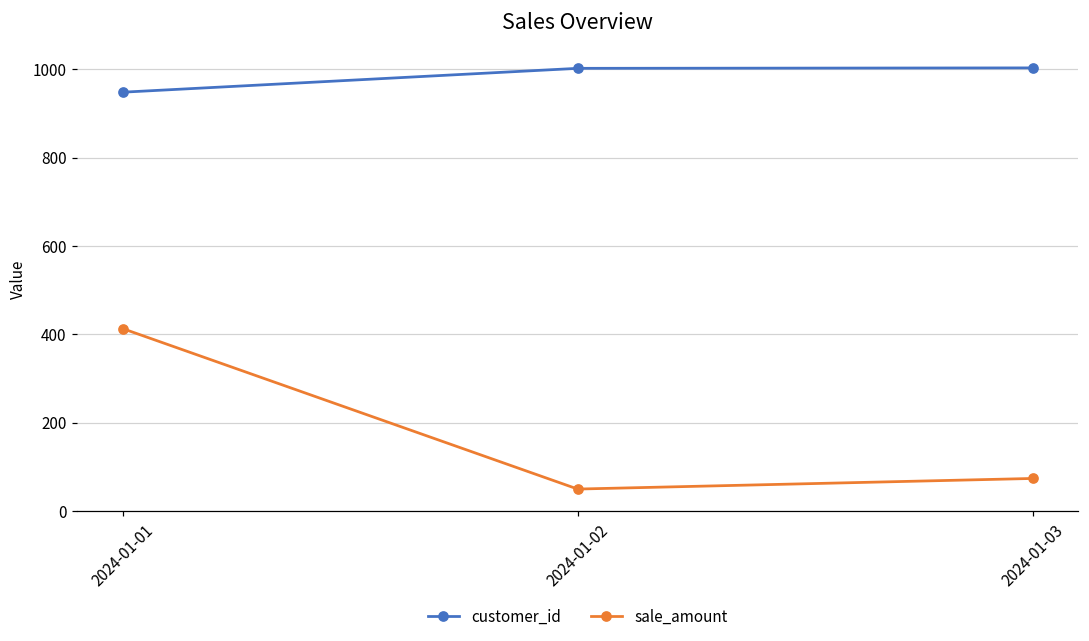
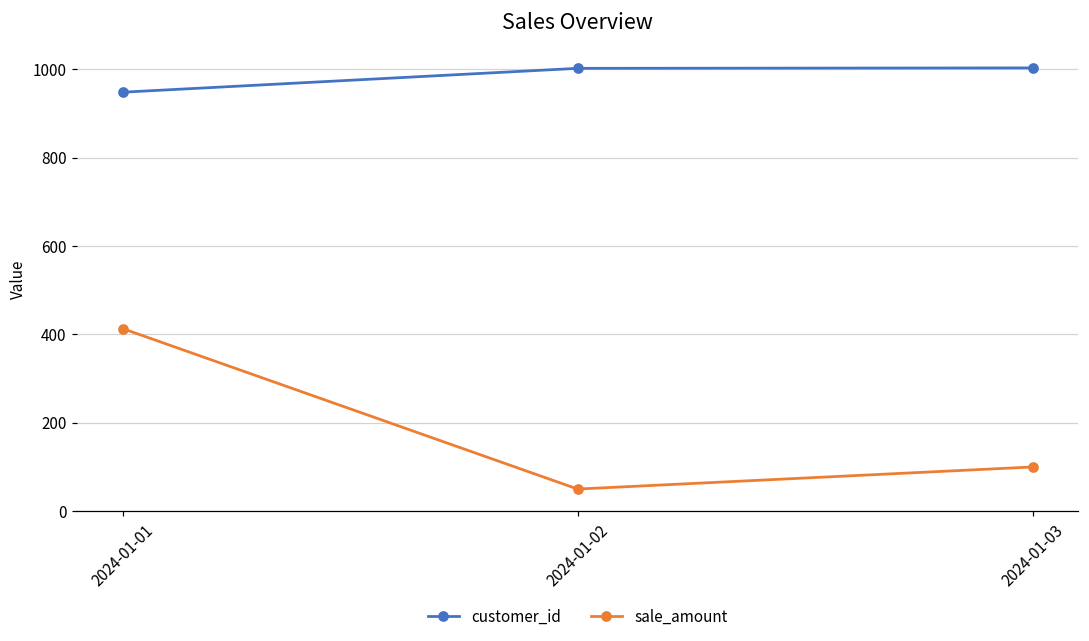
sale_amount, 2024-01-03: 70 -> 100
